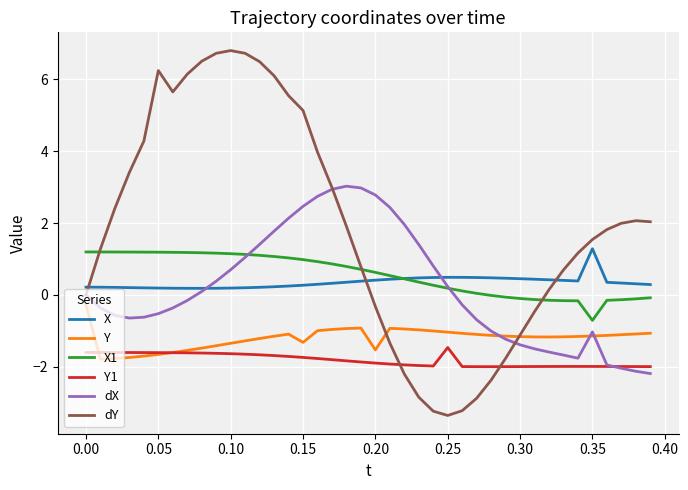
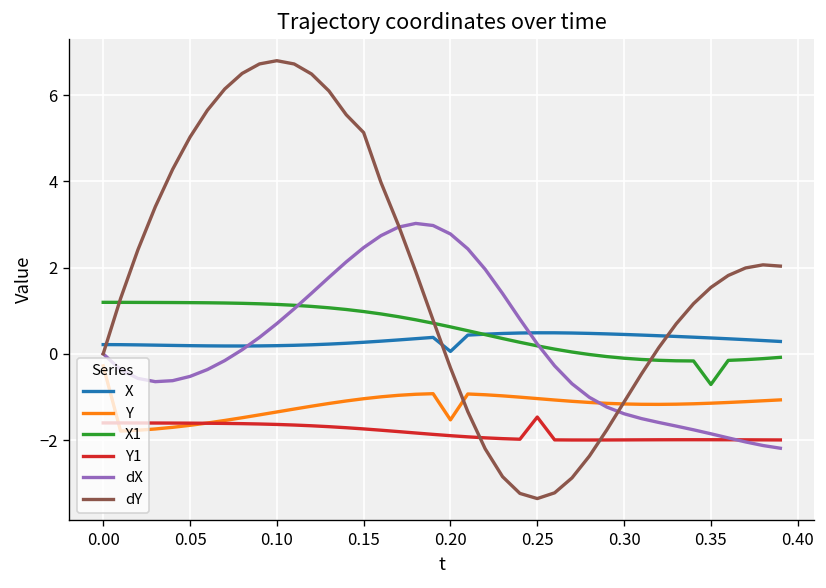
dY, 0.05: 6.2 -> 5.0
Y, 0.15: -1.3 -> -1.0
X, 0.20: 0.4 -> 0.1
X, 0.35: 1.3 -> 0.4
dX, 0.35: -1.0 -> -1.9
